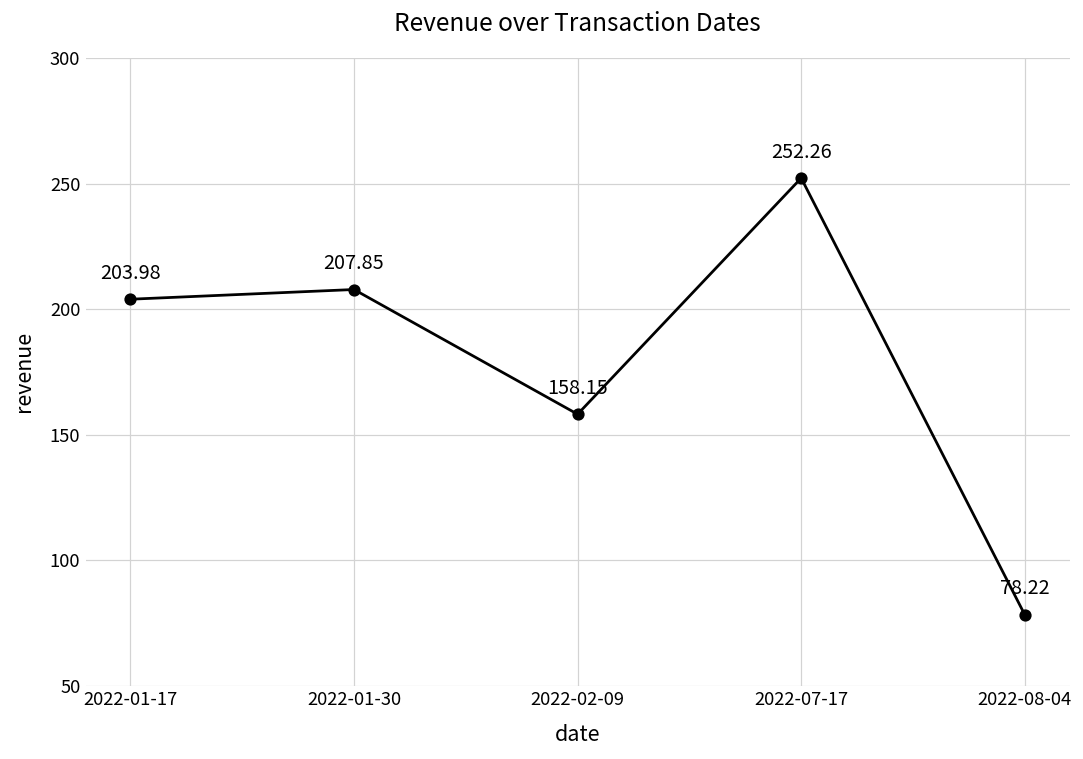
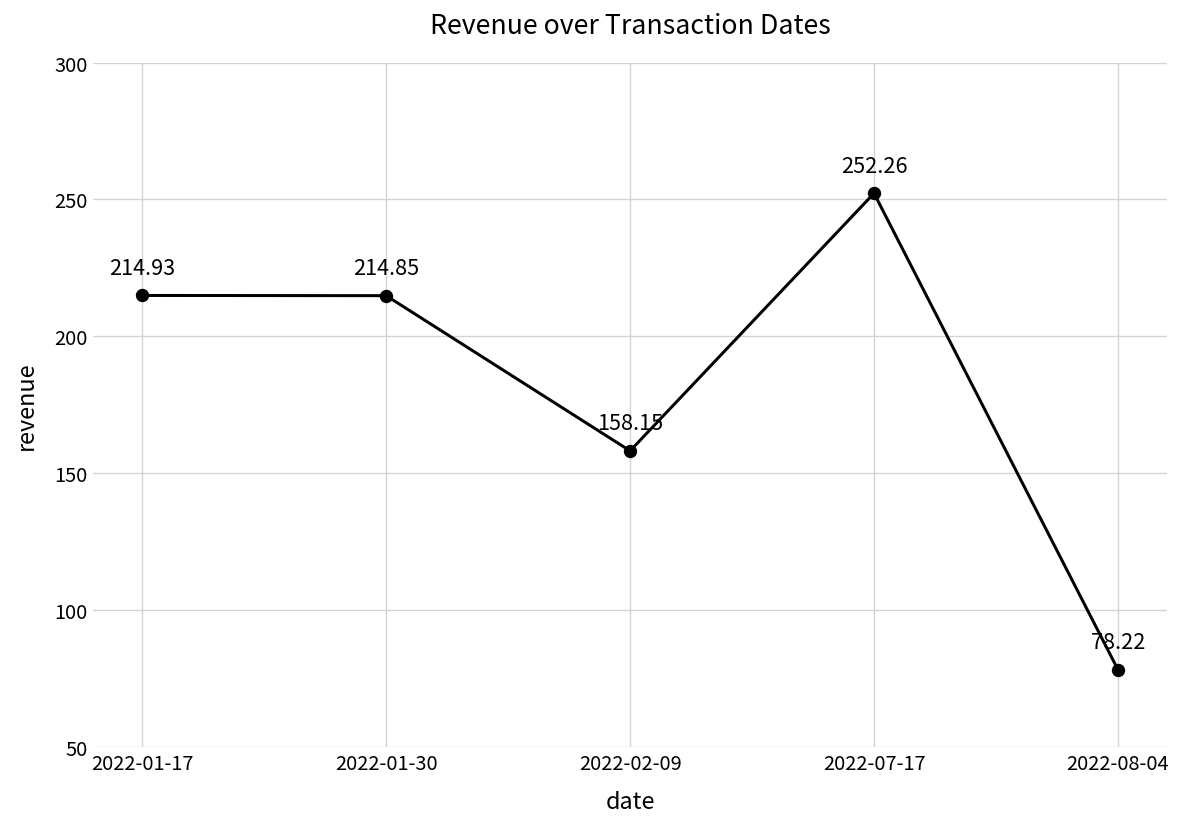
2022-01-17: 203.98 -> 214.93
2022-01-30: 207.85 -> 214.85
